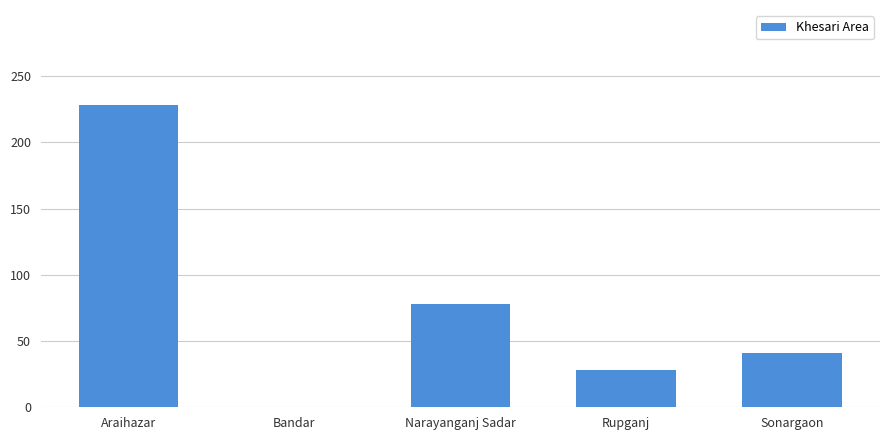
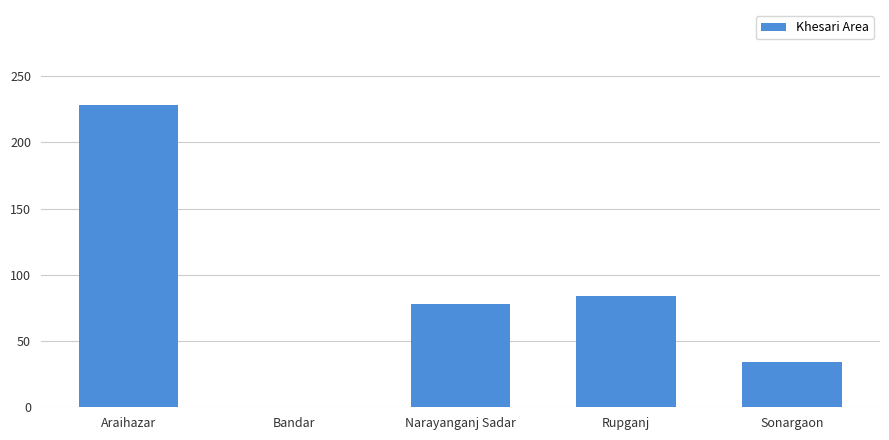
Rupganj: 28 -> 84
Sonargaon: 41 -> 34
